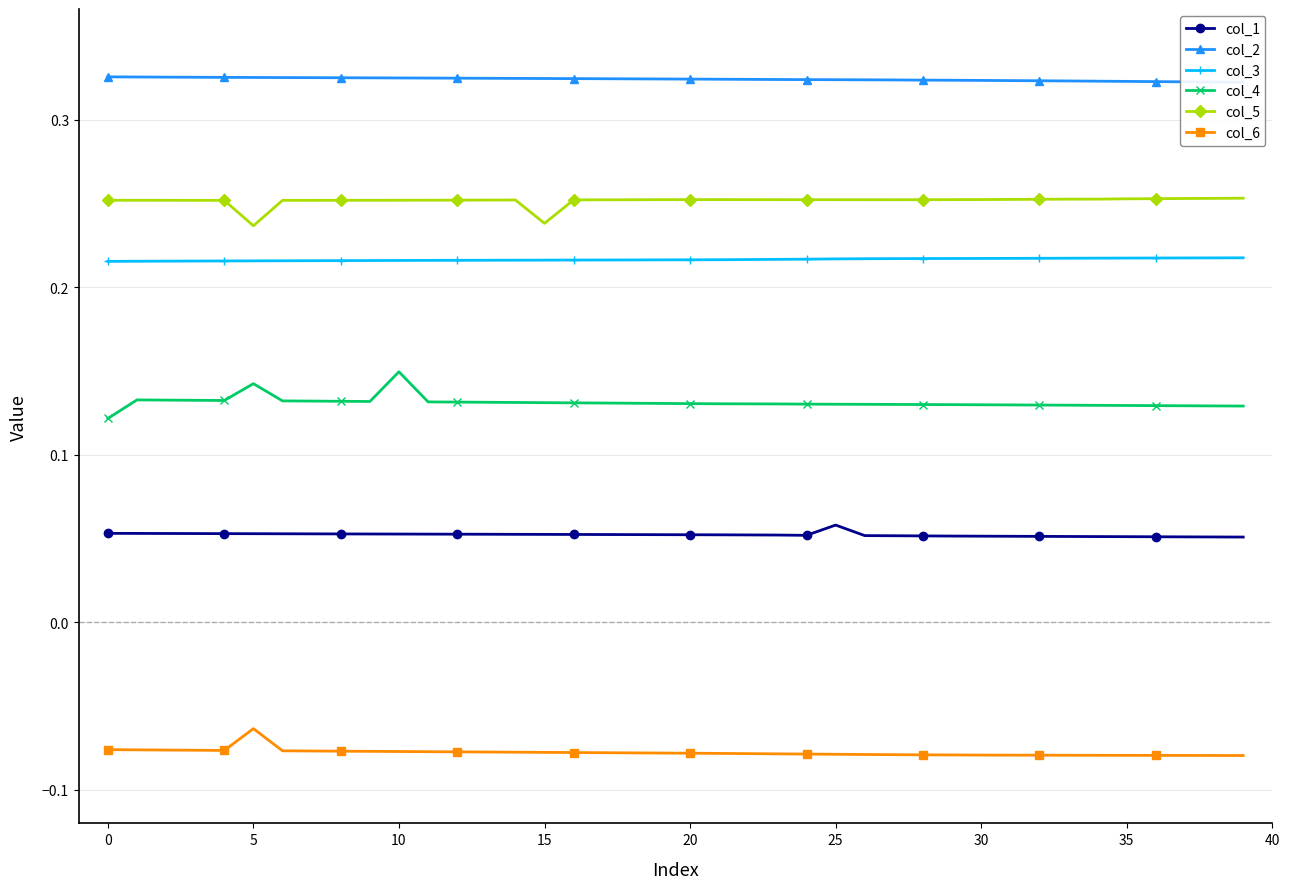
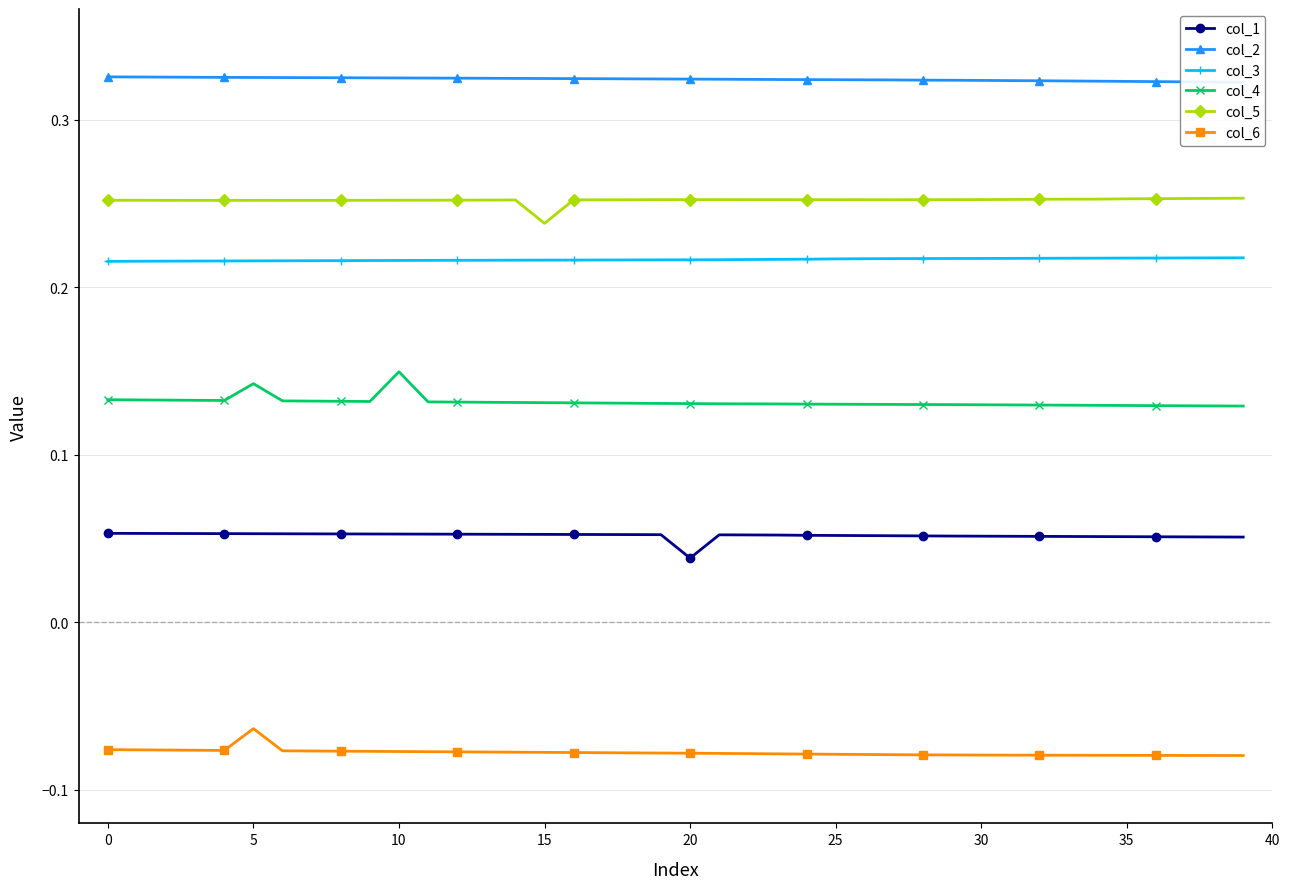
col_4, 0: 0.122 -> 0.133
col_5, 5: 0.237 -> 0.252
col_1, 20: 0.052 -> 0.038
col_1, 25: 0.058 -> 0.052
